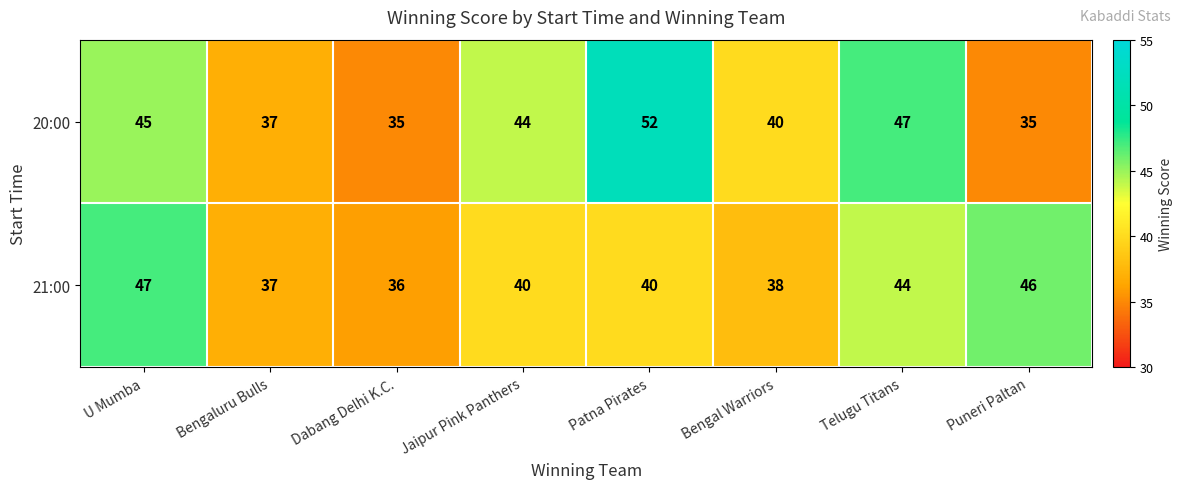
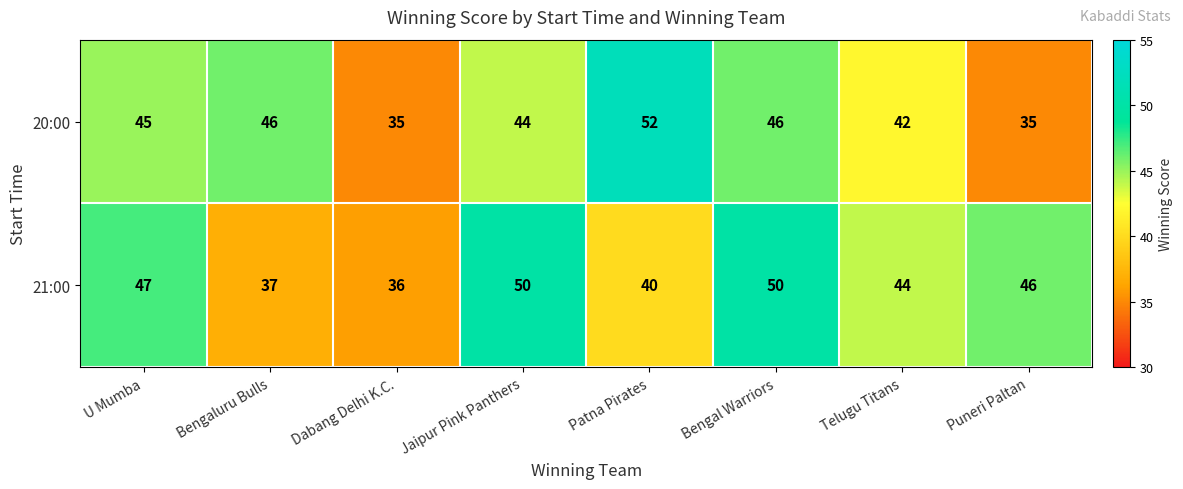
20:00, Bengaluru Bulls: 37 -> 46
20:00, Bengal Warriors: 40 -> 46
20:00, Telugu Titans: 47 -> 42
21:00, Jaipur Pink Panthers: 40 -> 50
21:00, Bengal Warriors: 38 -> 50
